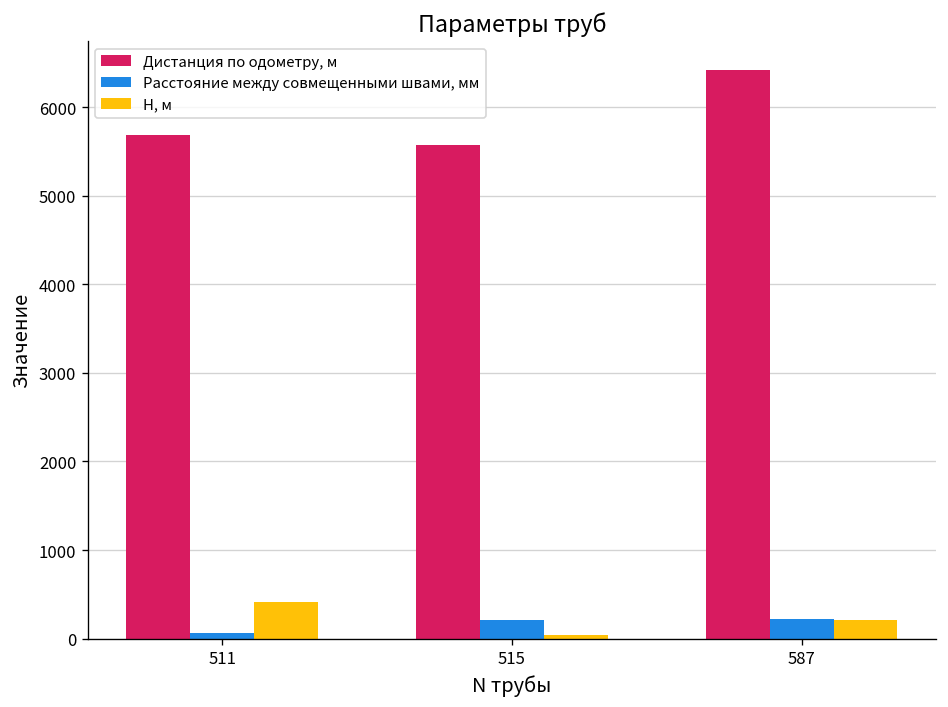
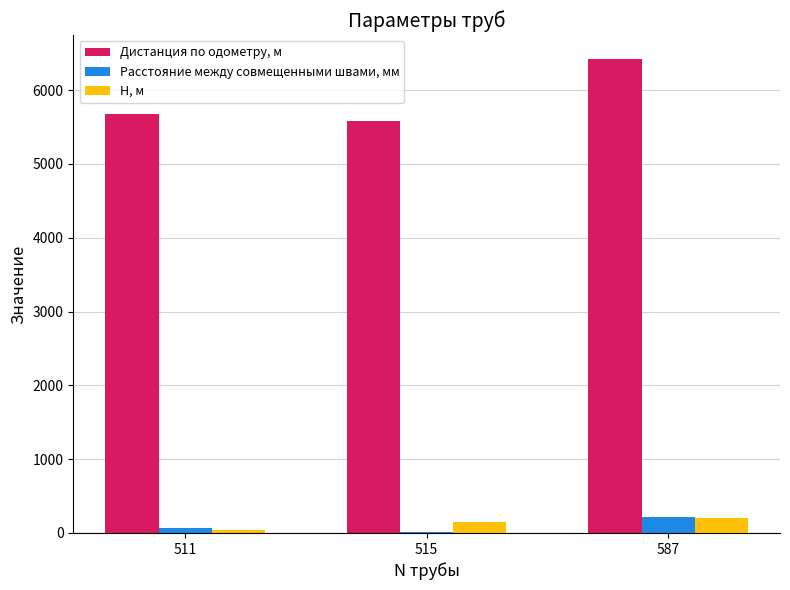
H, м, 511: 400 -> 0
Расстояние между совмещенными швами, мм, 515: 200 -> 0
H, м, 515: 0 -> 100
